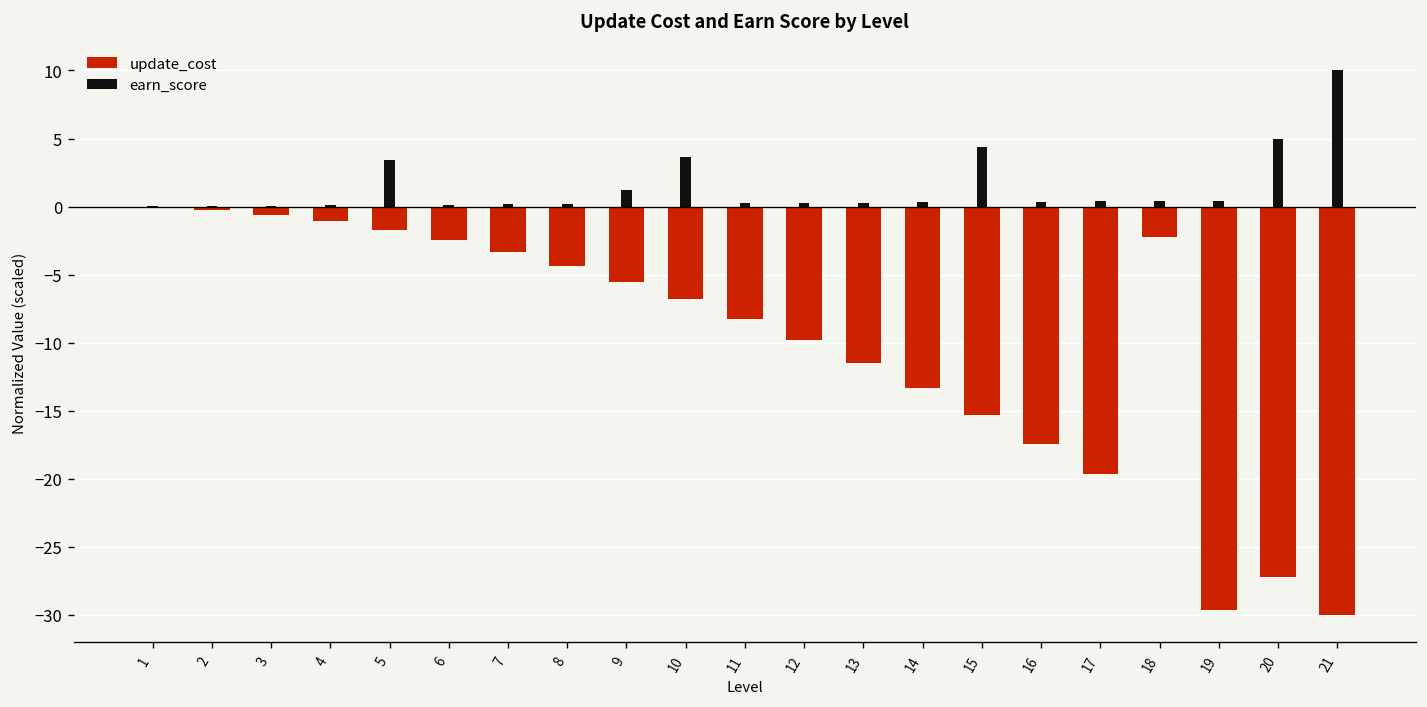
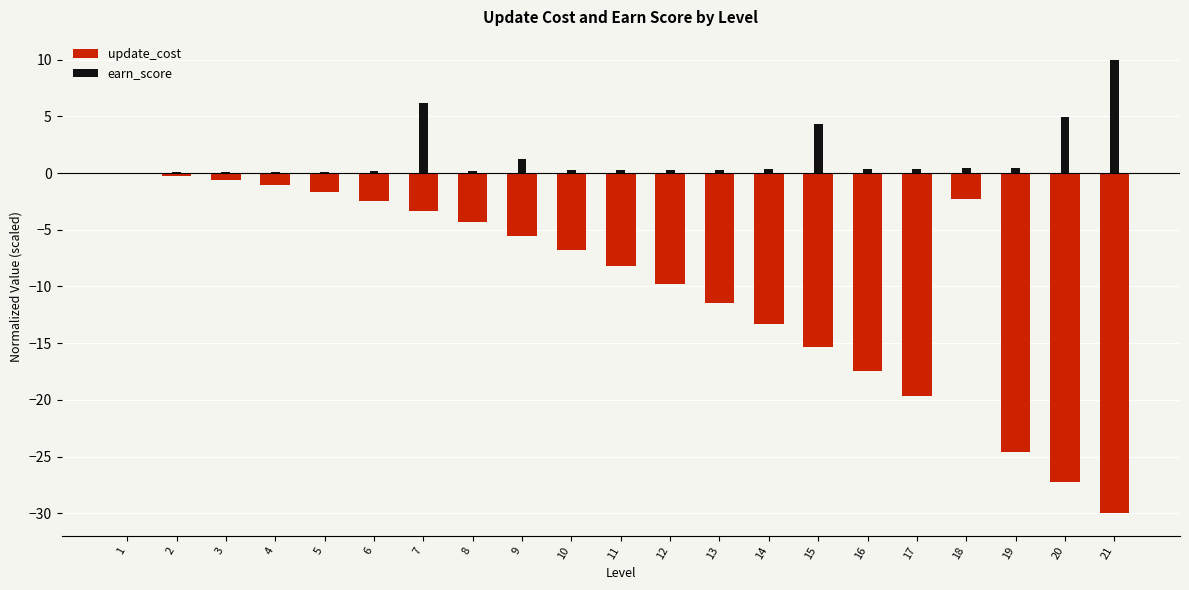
earn_score, 5: 3.4 -> 0.1
earn_score, 7: 0.2 -> 6.2
earn_score, 10: 3.7 -> 0.2
update_cost, 19: -29.6 -> -24.6
